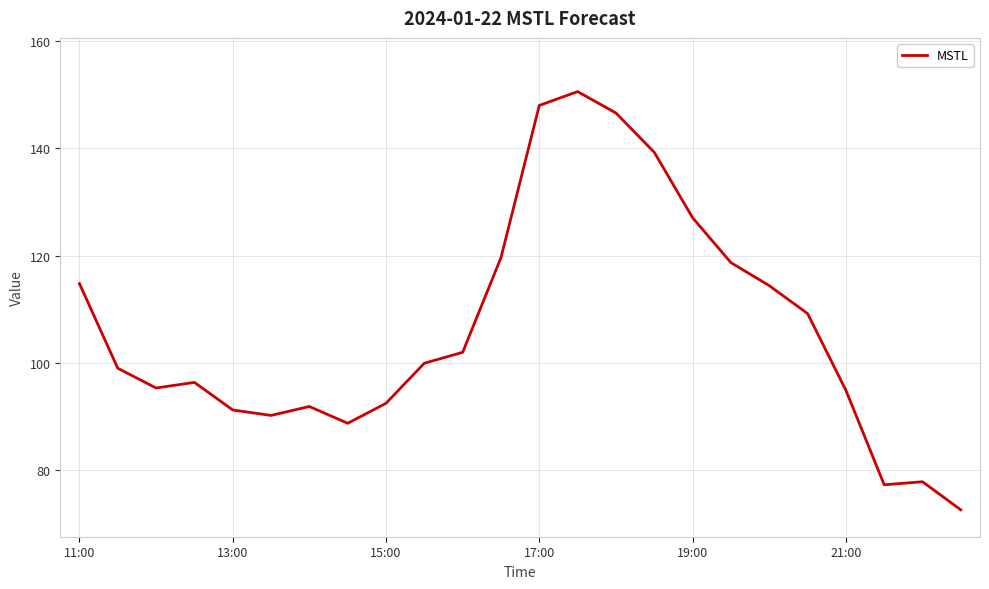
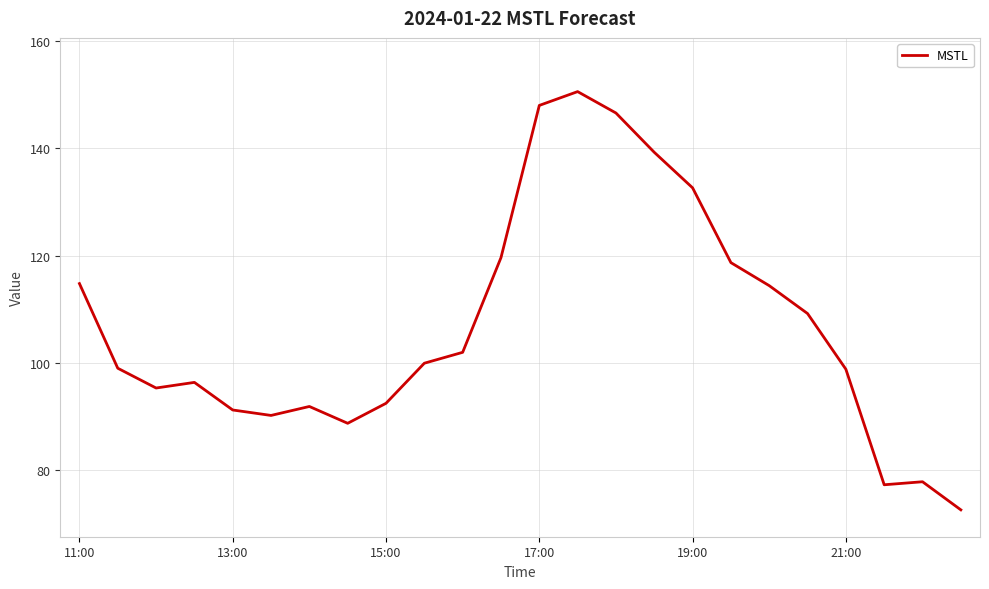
19:00: 127 -> 133
21:00: 95 -> 99
